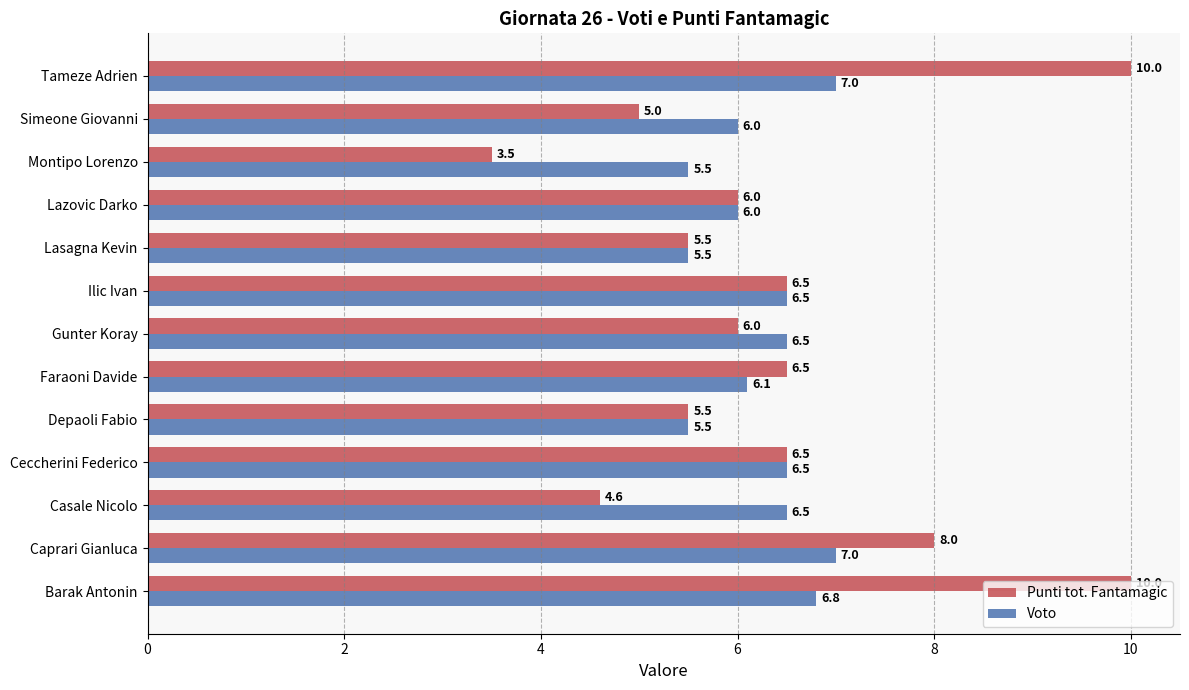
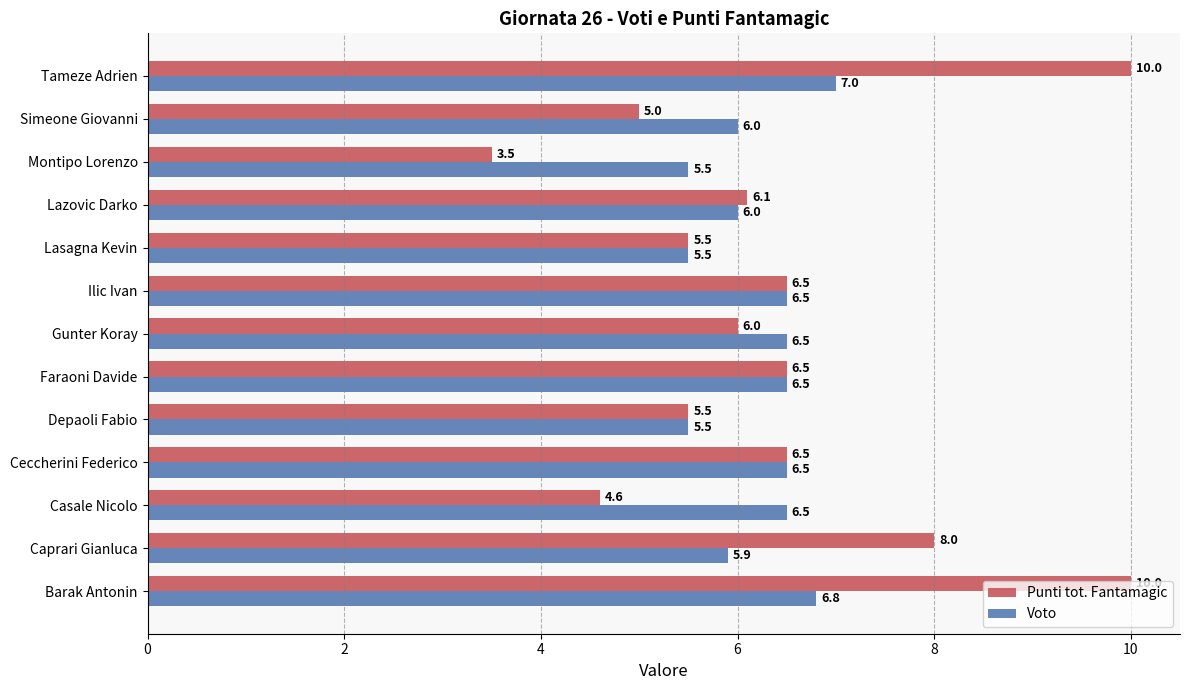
Punti tot. Fantamagic, Lazovic Darko: 6.0 -> 6.1
Voto, Faraoni Davide: 6.1 -> 6.5
Voto, Caprari Gianluca: 7.0 -> 5.9
